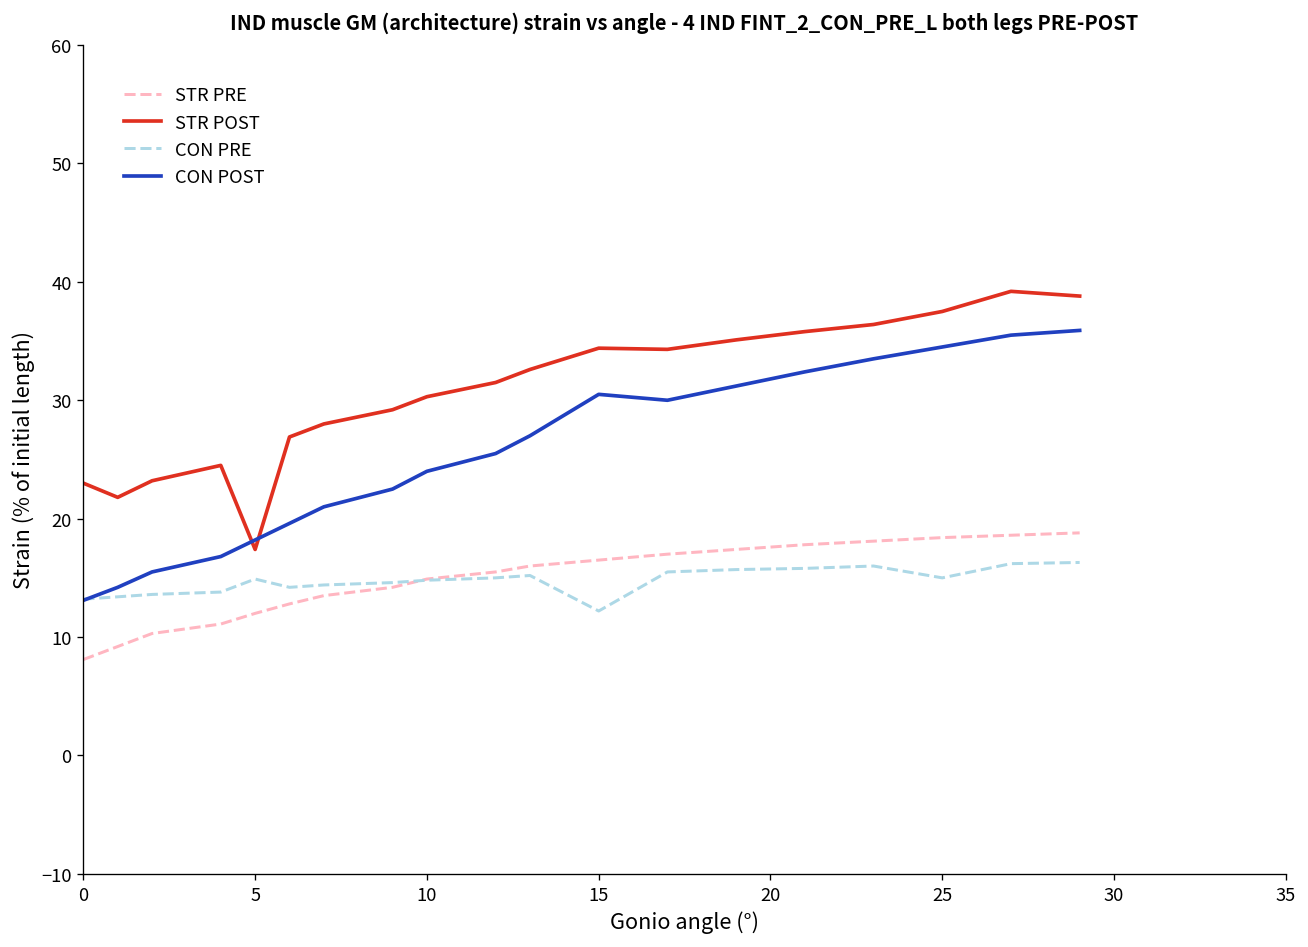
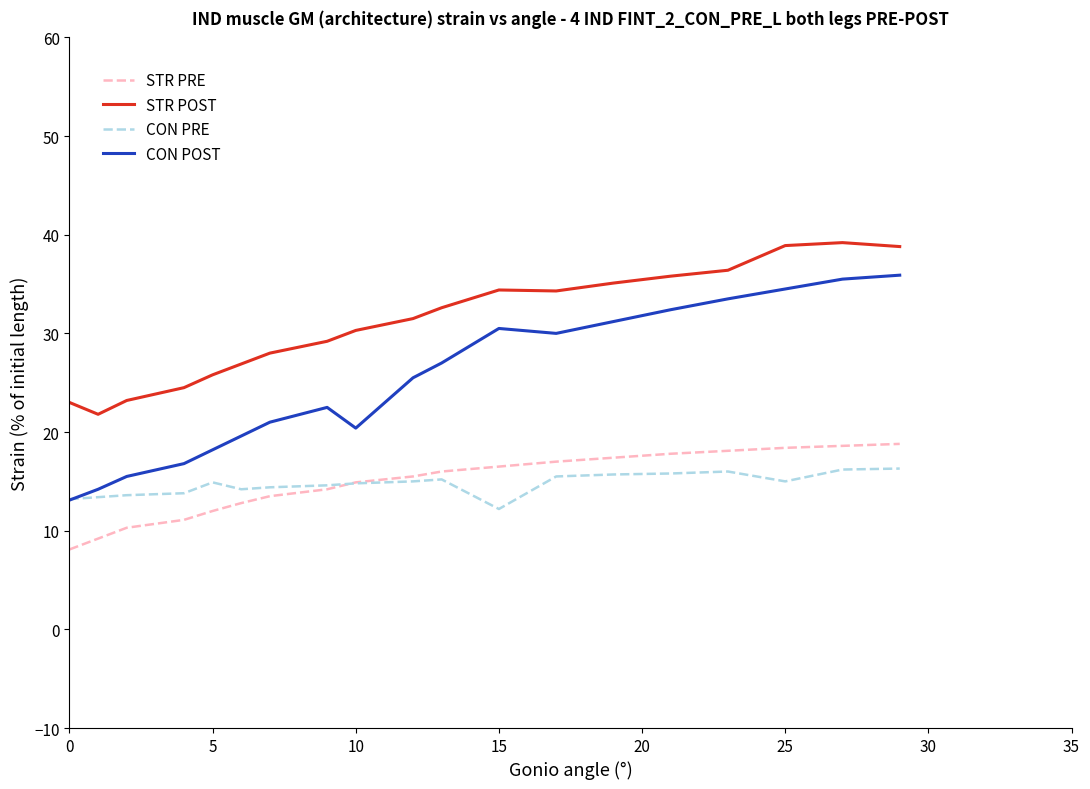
STR POST, 5: 17 -> 26
CON POST, 10: 24 -> 20
STR POST, 25: 38 -> 39
